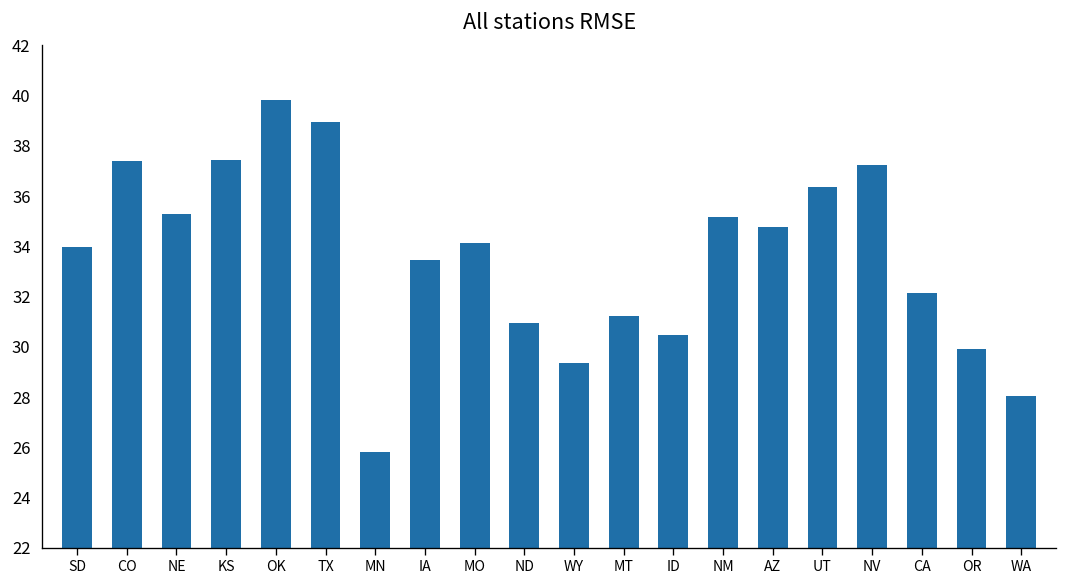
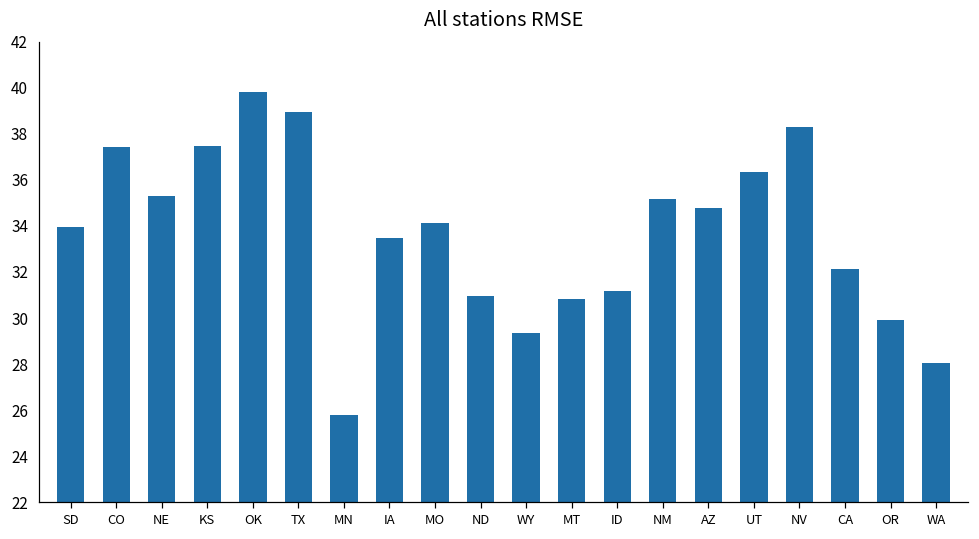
MT: 31.2 -> 30.8
ID: 30.5 -> 31.2
NV: 37.2 -> 38.3
